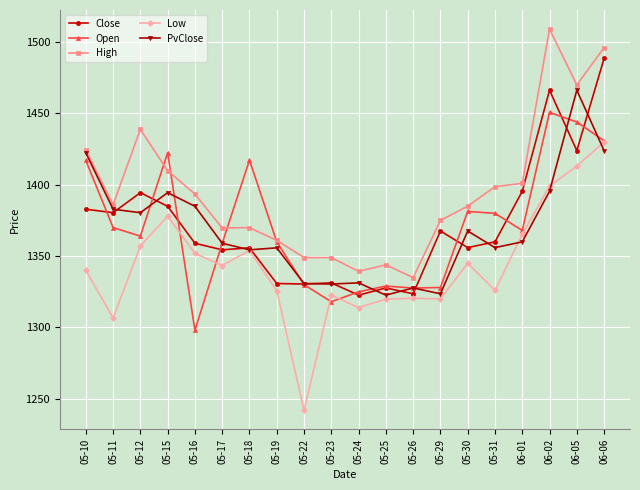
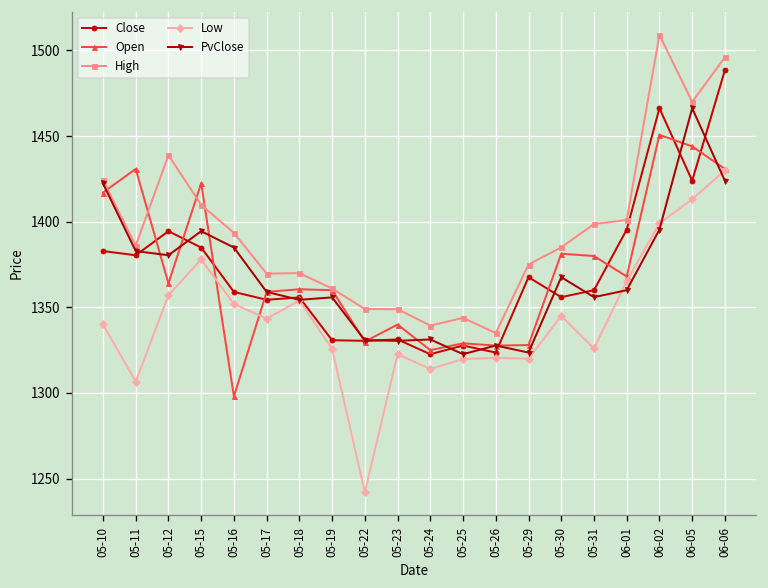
Open, 05-11: 1370 -> 1431
Open, 05-18: 1417 -> 1361
Open, 05-23: 1318 -> 1340
